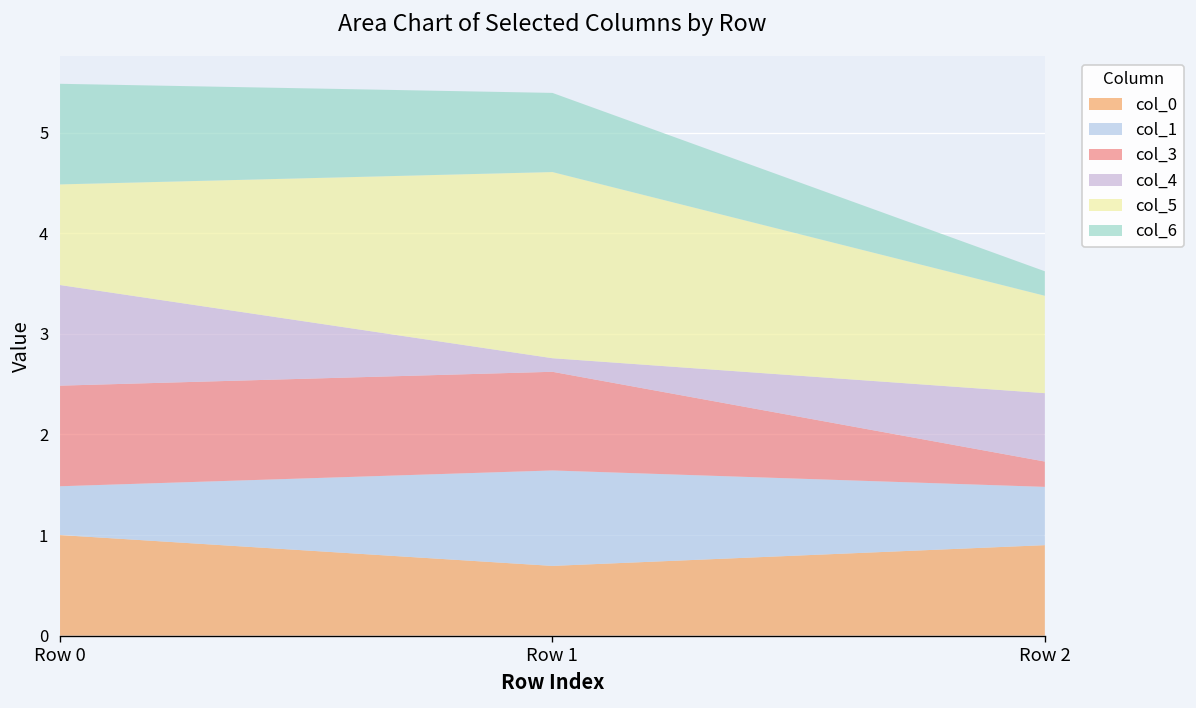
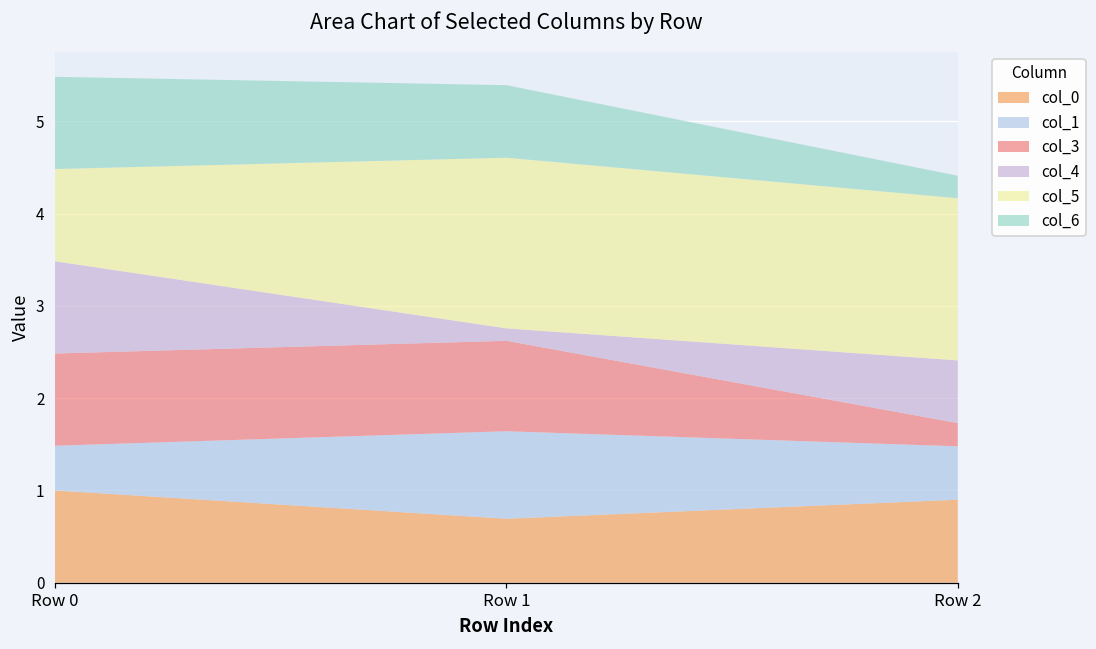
col_5, Row 2: 1.0 -> 1.8
